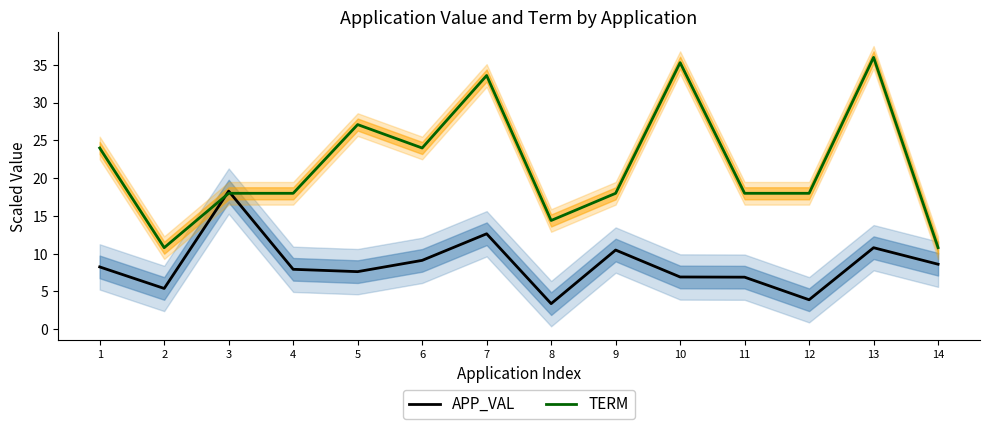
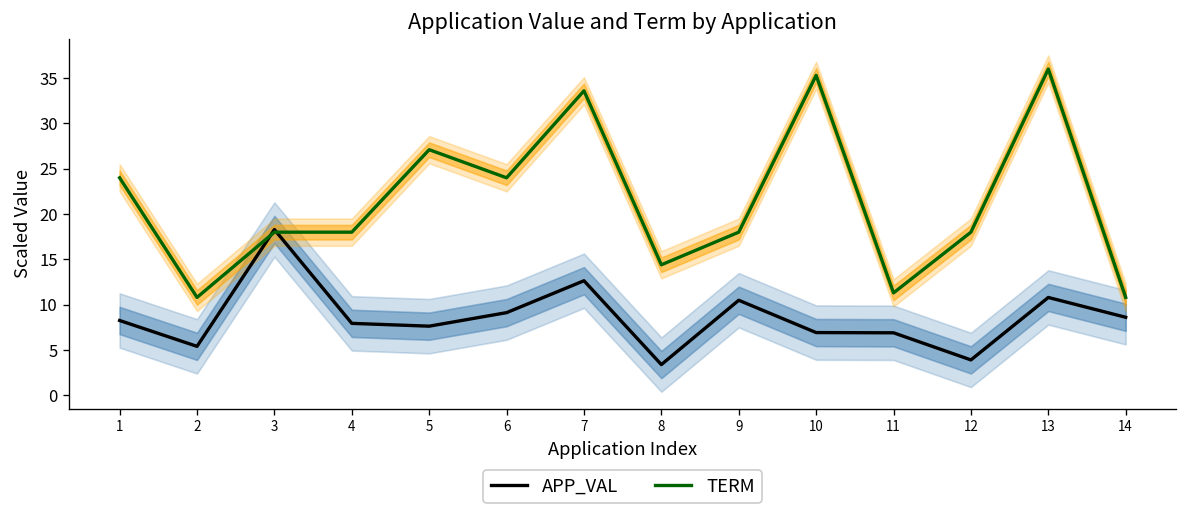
TERM, 11: 18 -> 11
